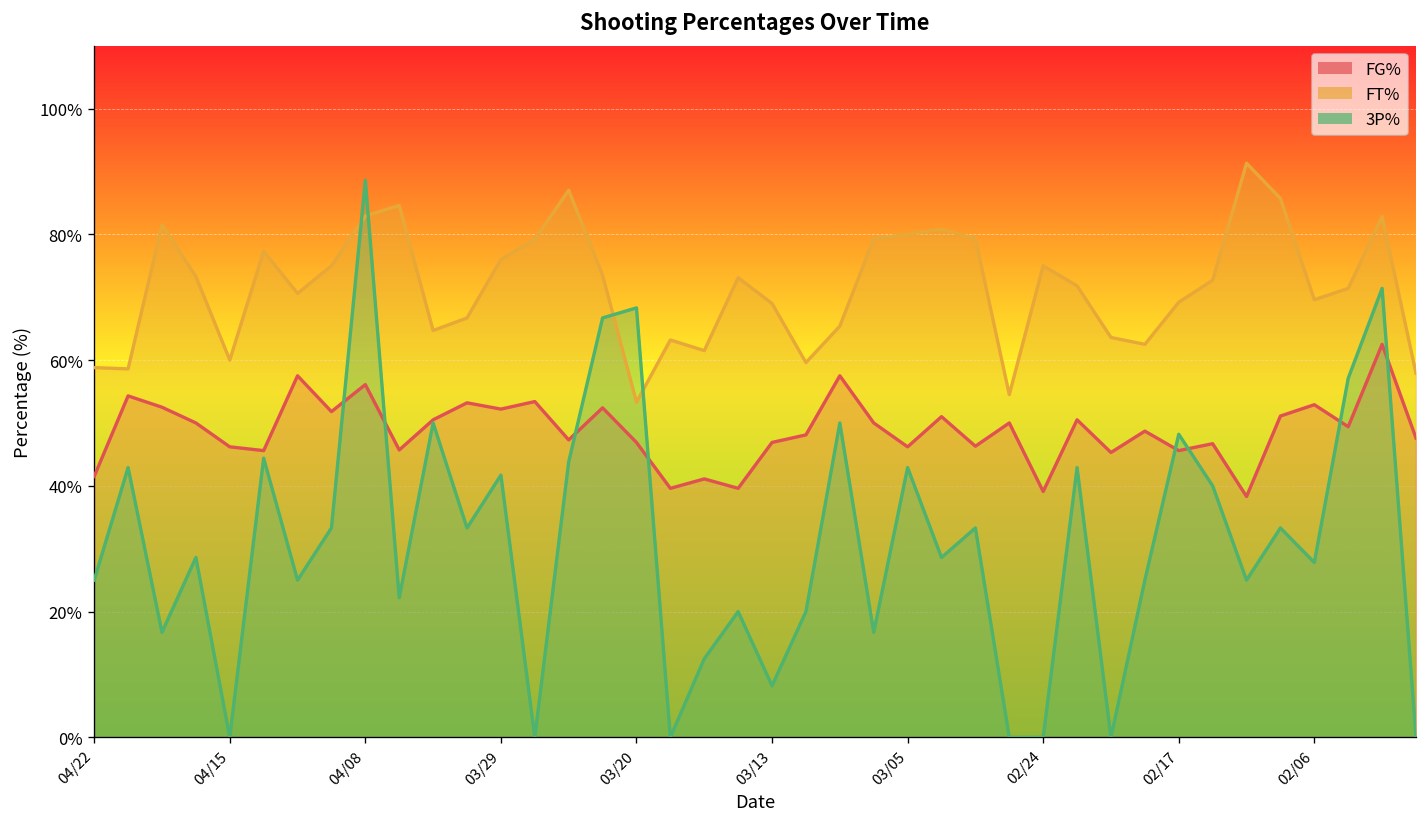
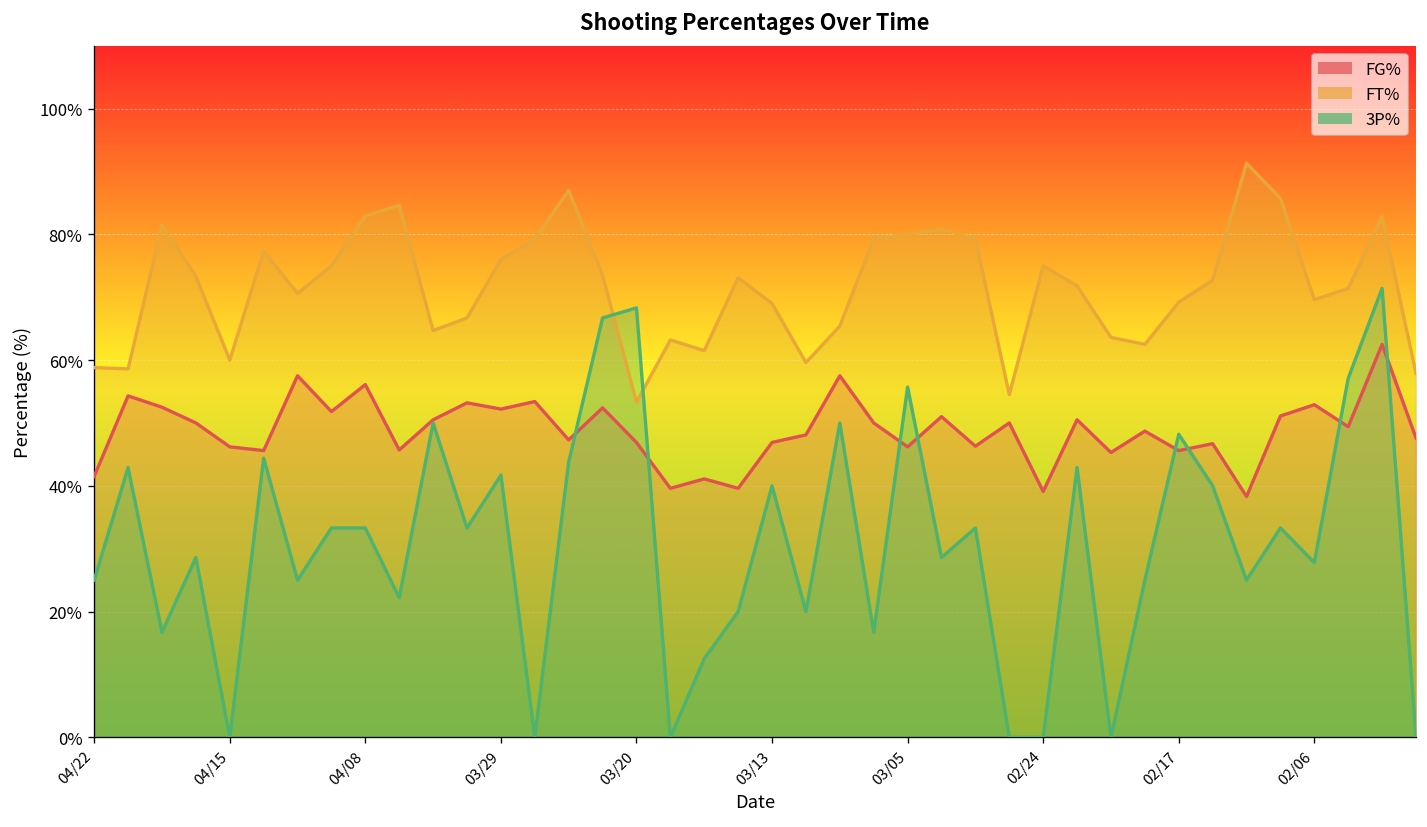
3P%, 04/08: 89% -> 33%
3P%, 03/13: 8% -> 40%
3P%, 03/05: 43% -> 56%
